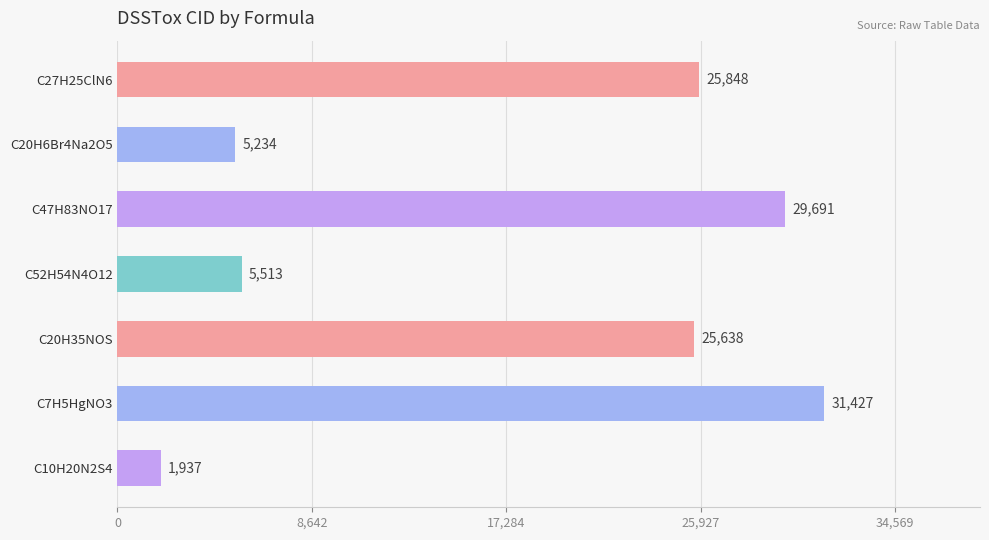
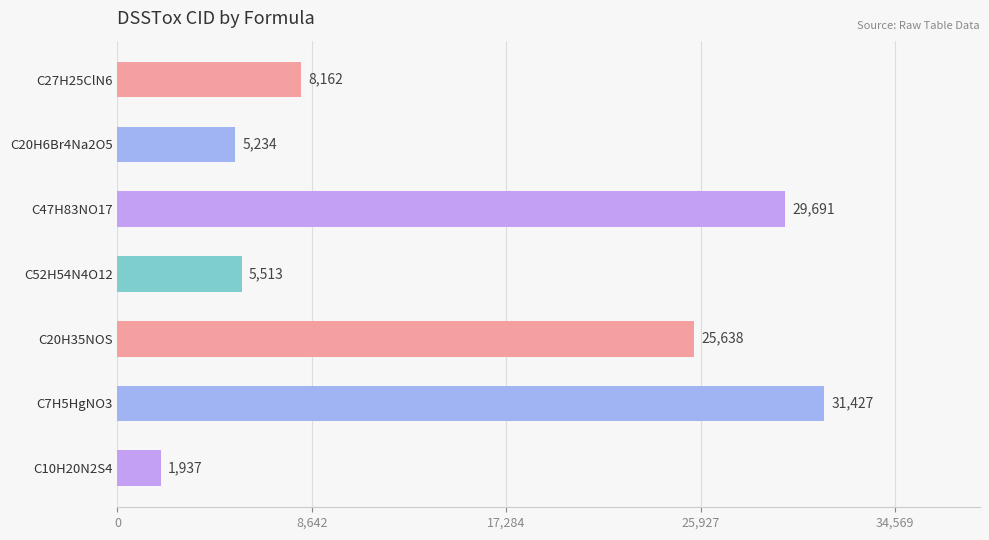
C27H25ClN6: 25,848 -> 8,162
